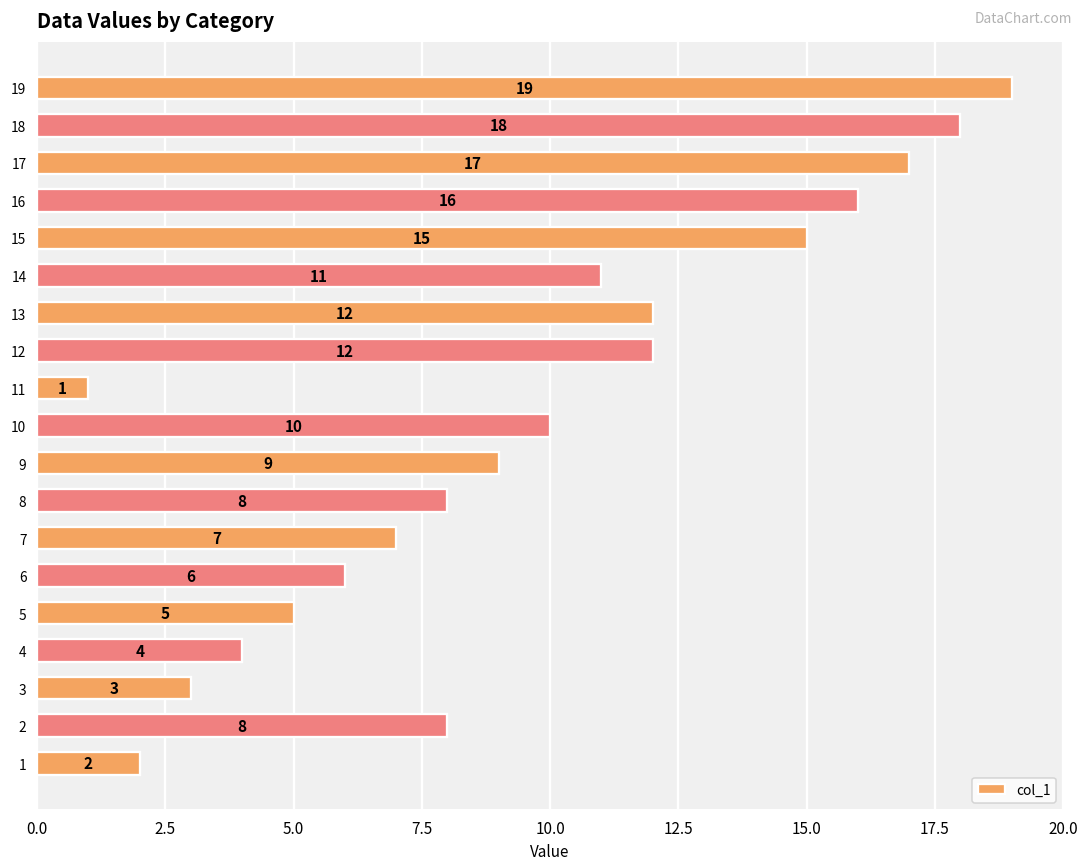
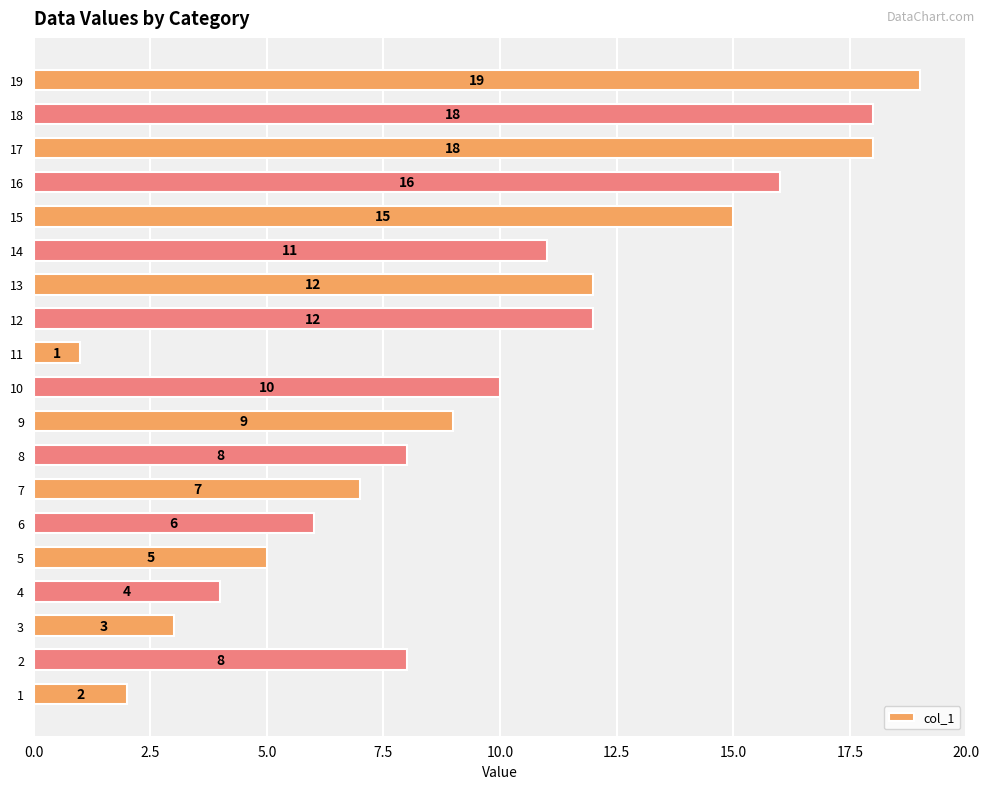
17: 17 -> 18
